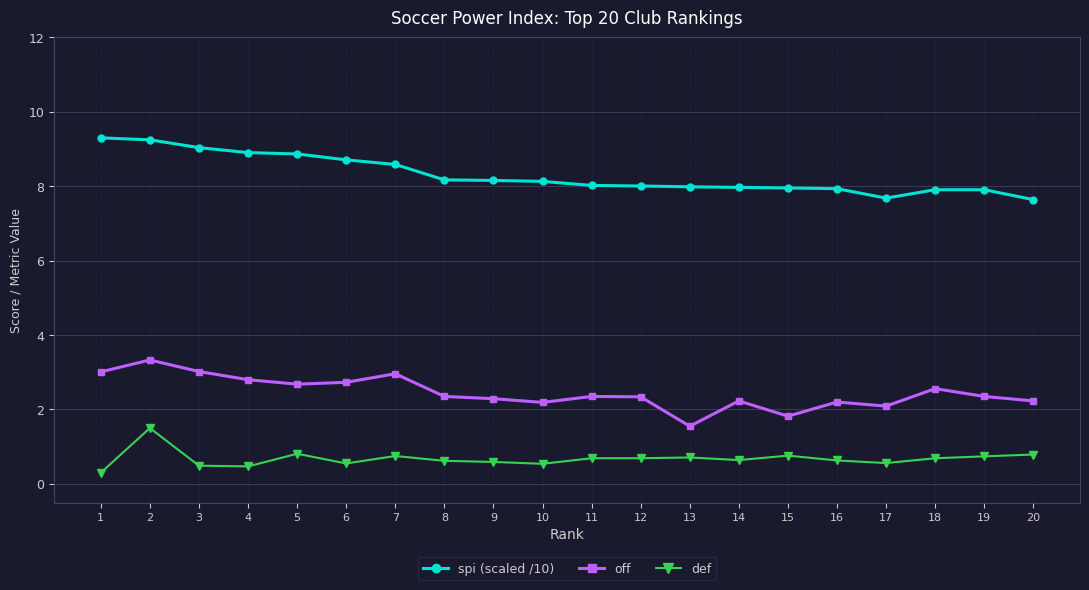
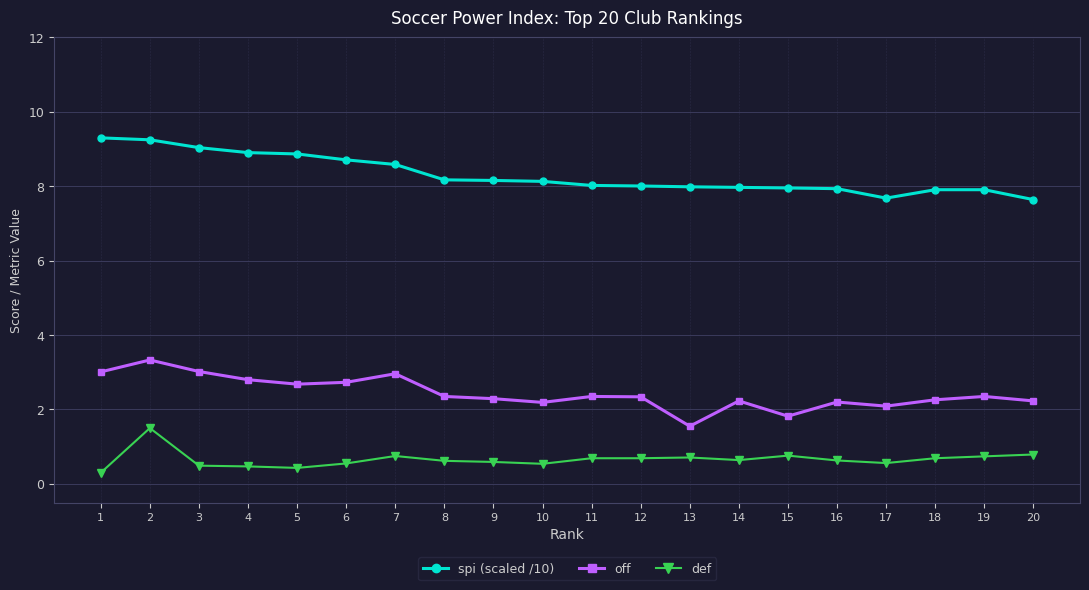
def, 5: 0.8 -> 0.4
off, 18: 2.6 -> 2.3
